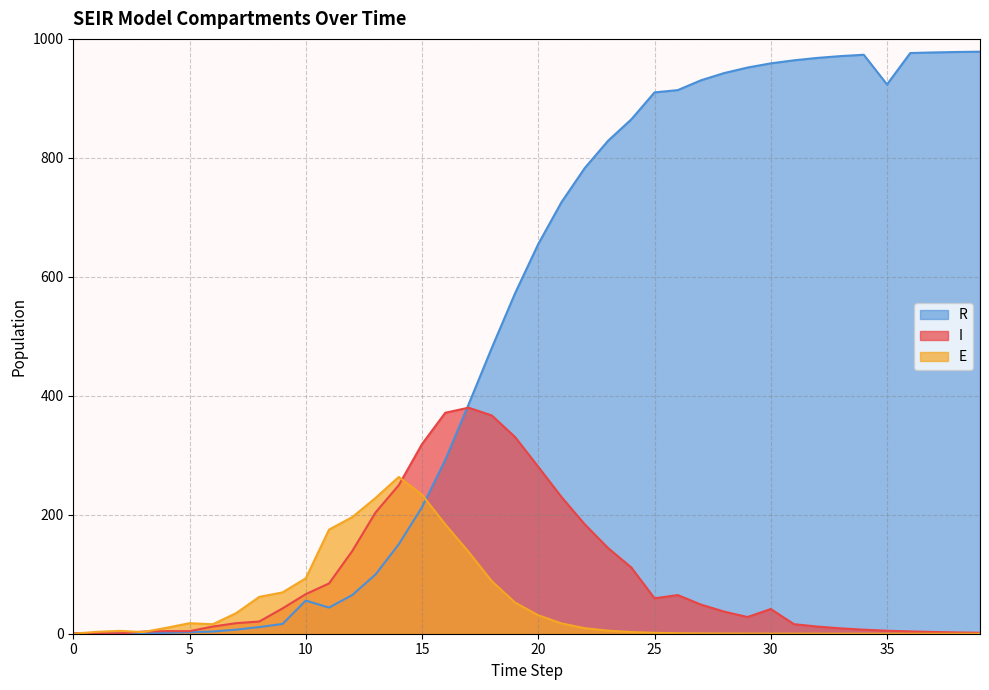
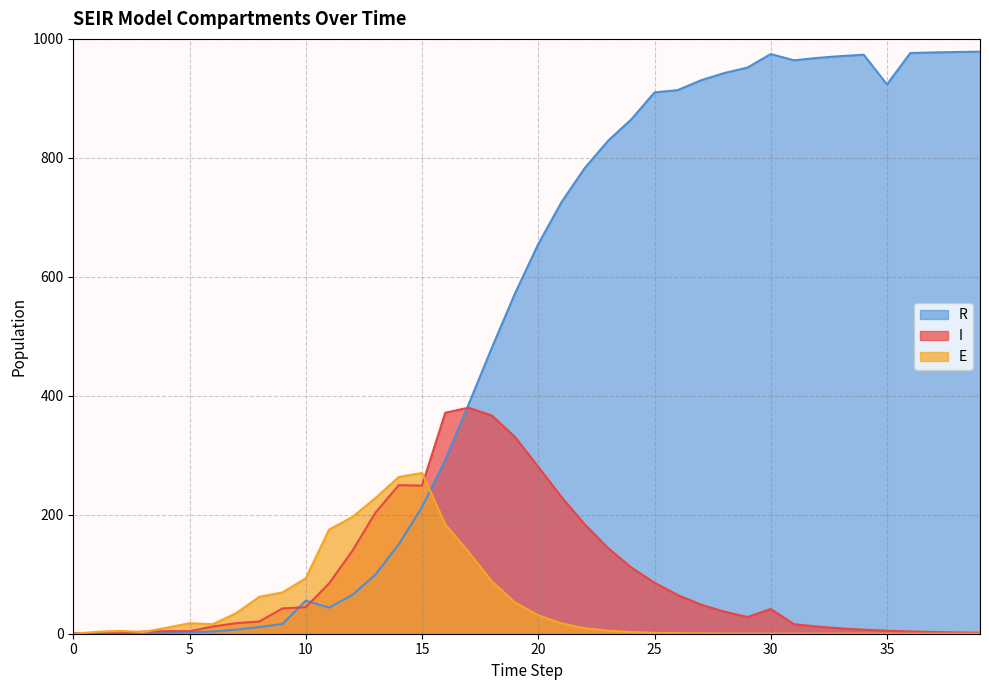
I, 10: 70 -> 40
I, 15: 320 -> 250
E, 15: 230 -> 270
I, 25: 60 -> 90
R, 30: 960 -> 970
